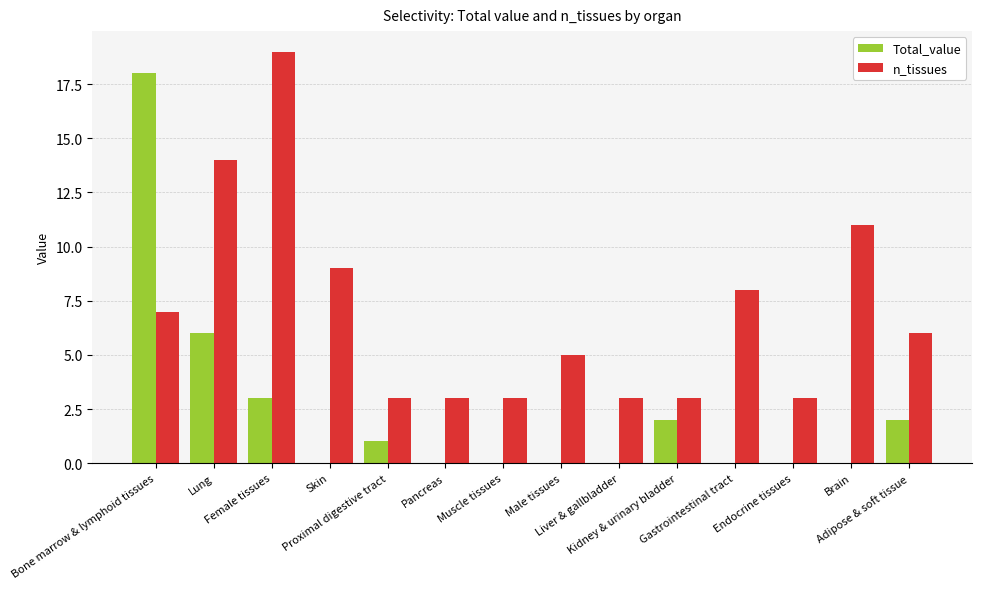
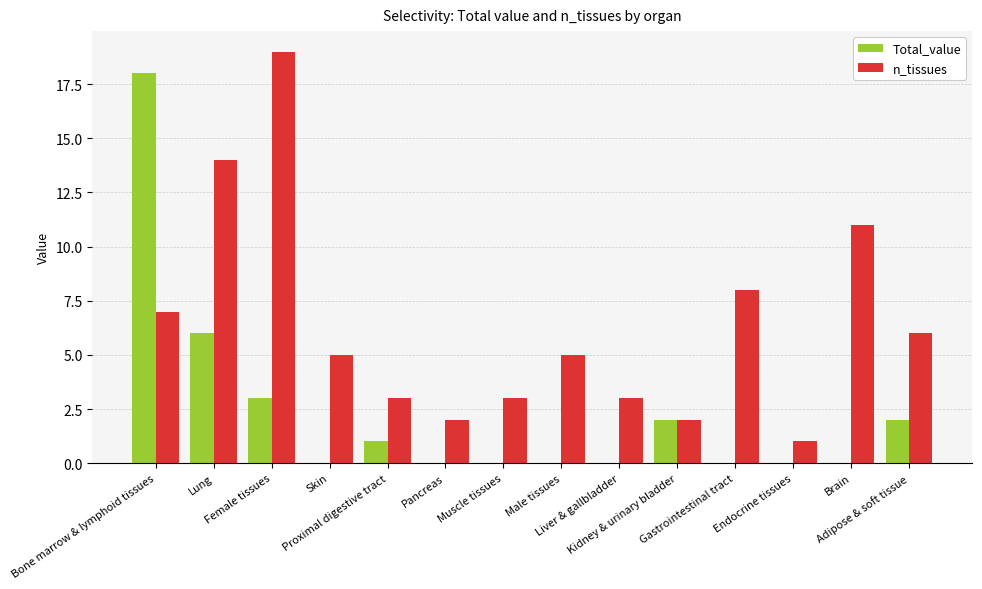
n_tissues, Skin: 9 -> 5
n_tissues, Pancreas: 3 -> 2
n_tissues, Kidney & urinary bladder: 3 -> 2
n_tissues, Endocrine tissues: 3 -> 1
